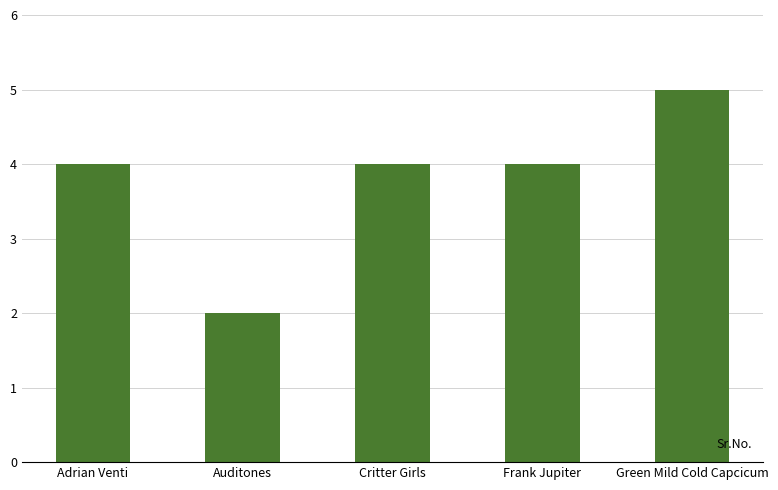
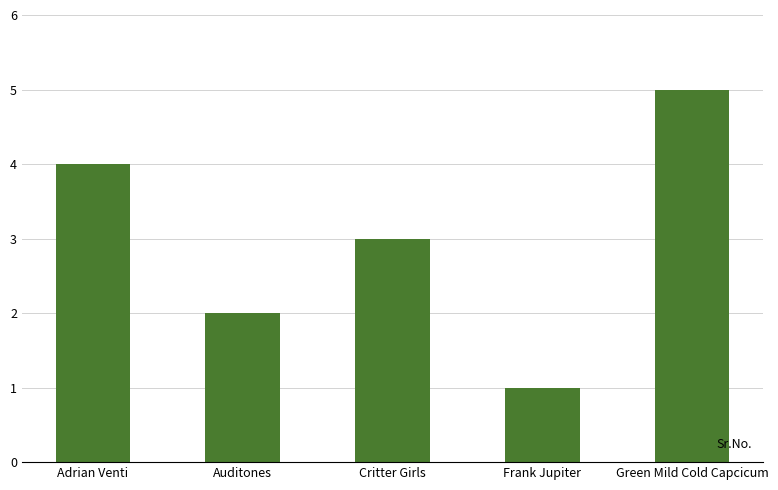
Critter Girls: 4 -> 3
Frank Jupiter: 4 -> 1
